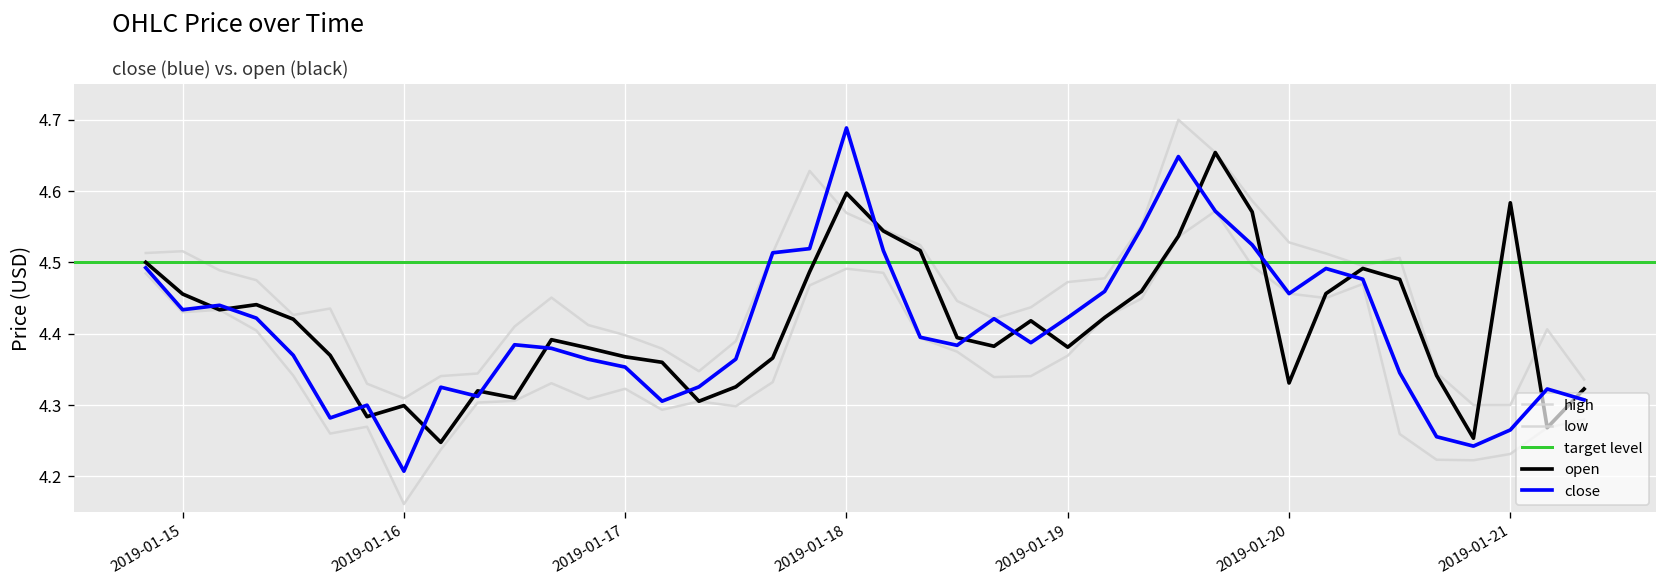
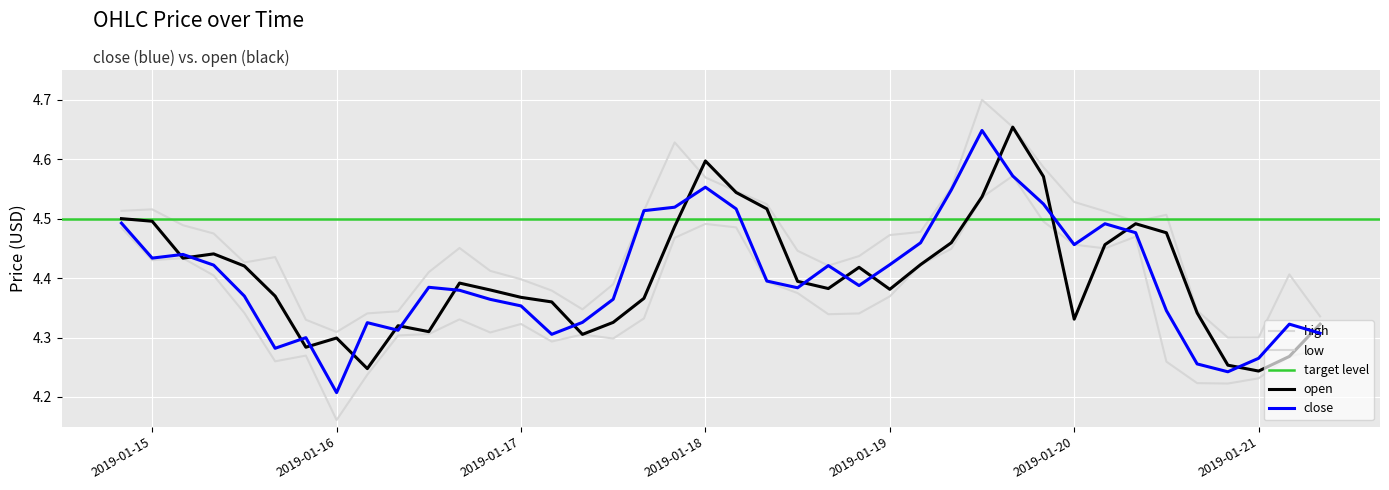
open, 2019-01-15: 4.46 -> 4.50
close, 2019-01-18: 4.69 -> 4.55
open, 2019-01-21: 4.58 -> 4.24
